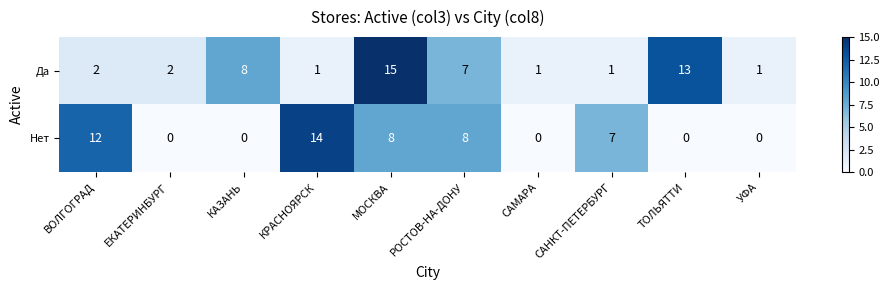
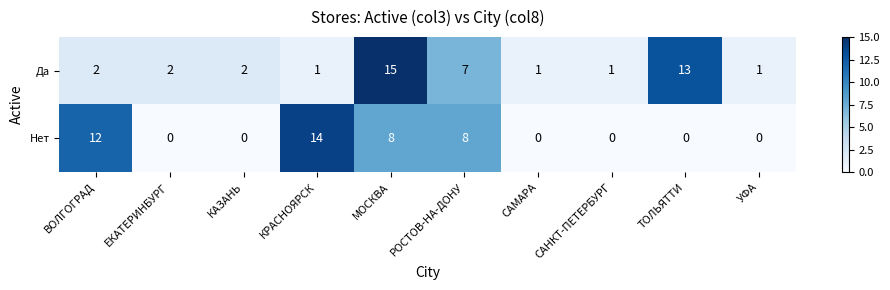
Да, КАЗАНЬ: 8 -> 2
Нет, САНКТ-ПЕТЕРБУРГ: 7 -> 0
